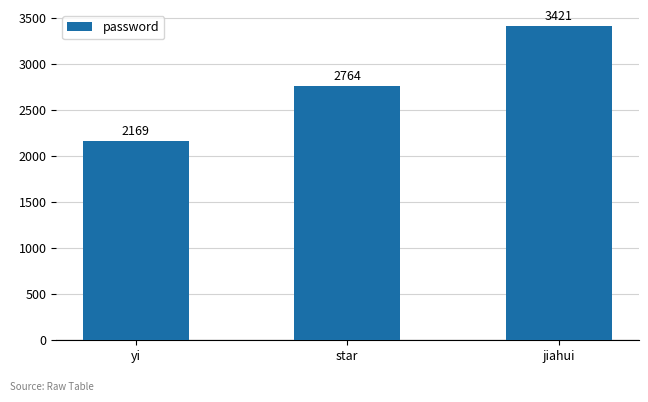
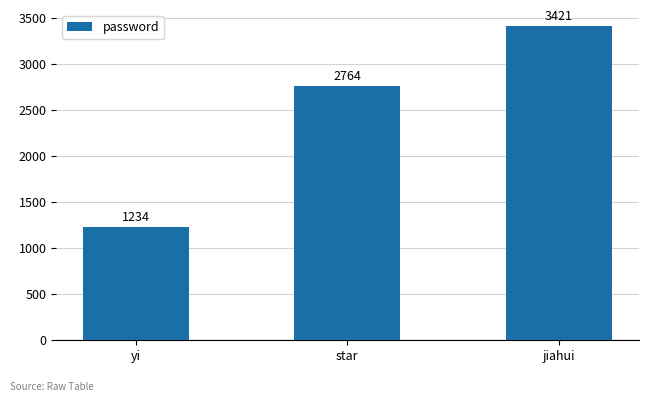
yi: 2169 -> 1234
